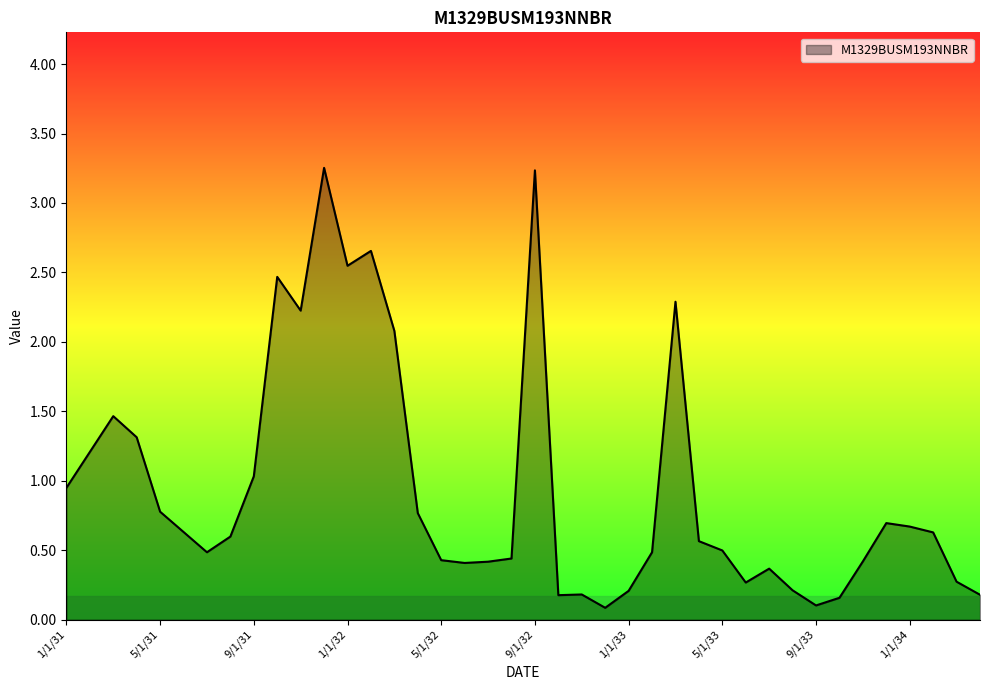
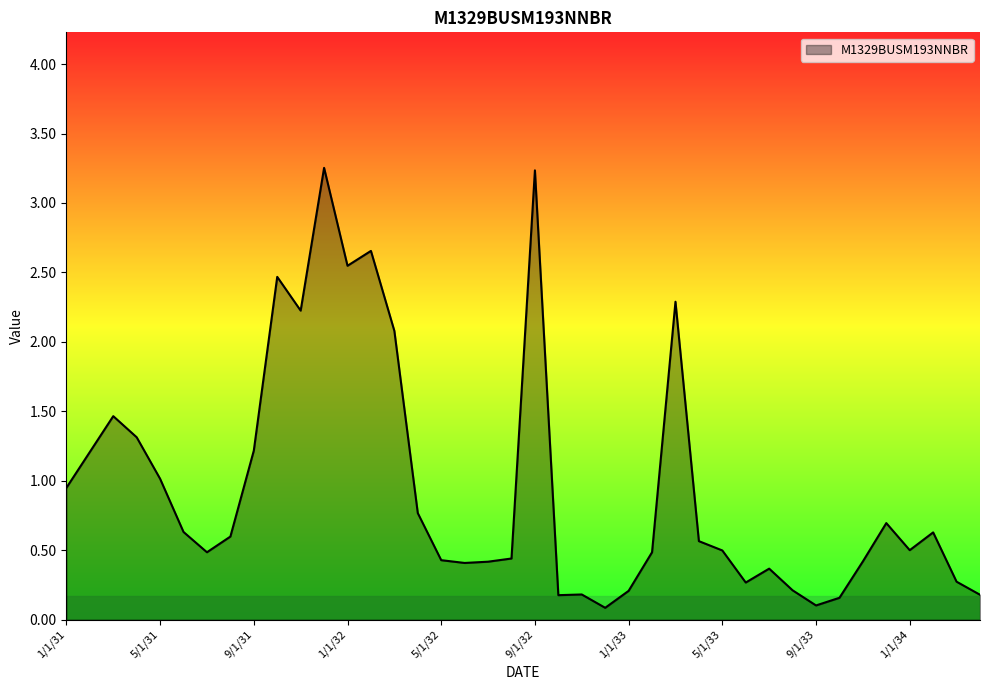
5/1/31: 0.78 -> 1.01
9/1/31: 1.03 -> 1.22
1/1/34: 0.67 -> 0.50
